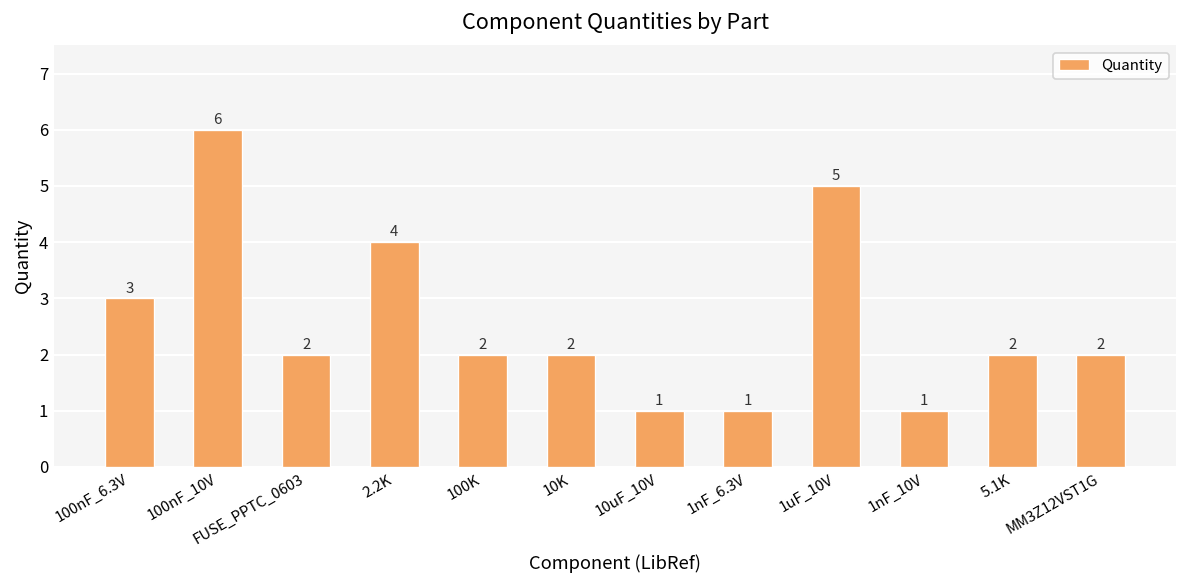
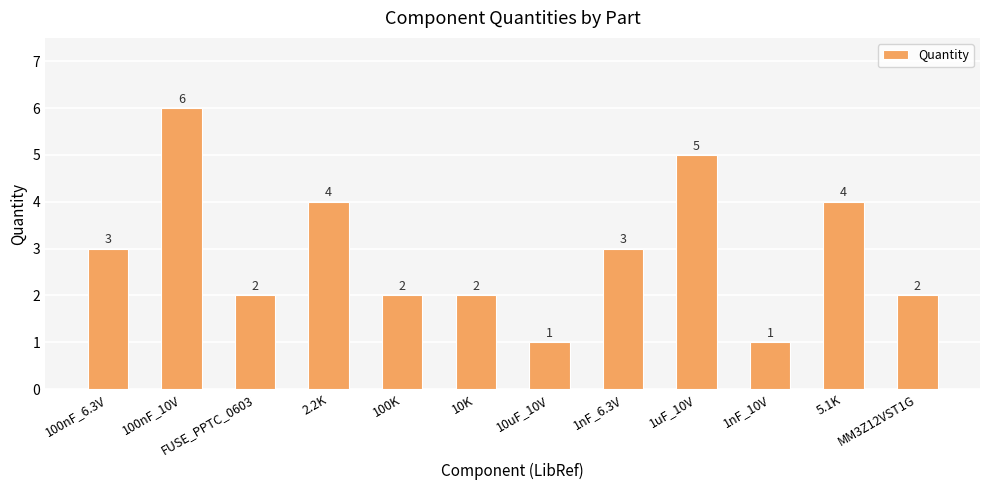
1nF_6.3V: 1 -> 3
5.1K: 2 -> 4
